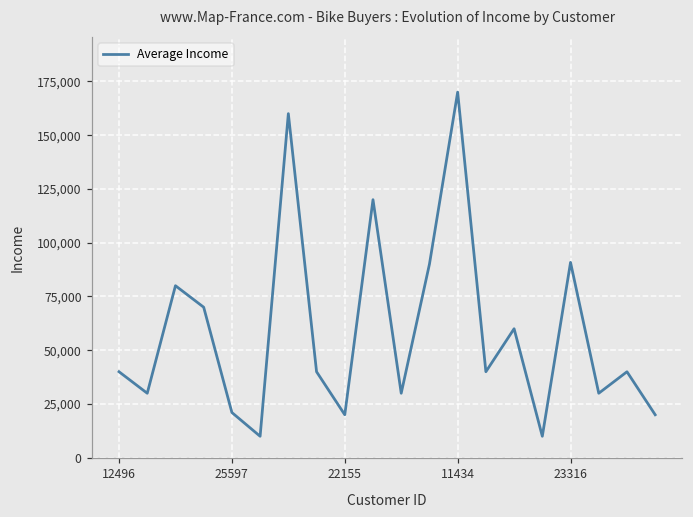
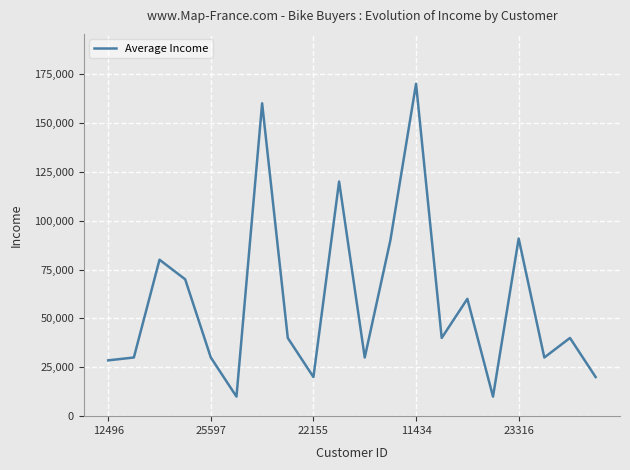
12496: 40,000 -> 29,000
25597: 21,000 -> 30,000
